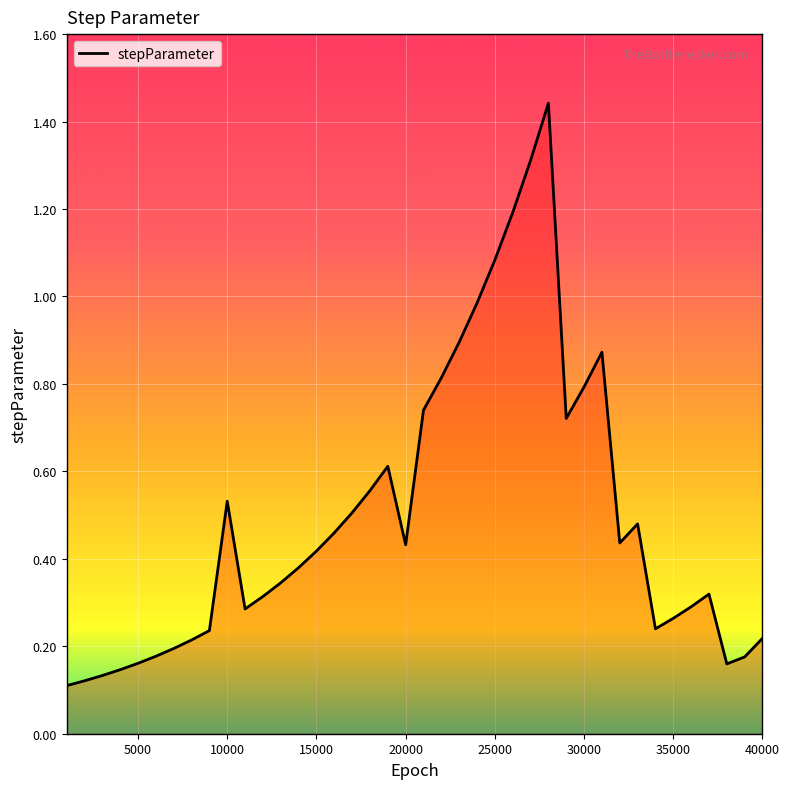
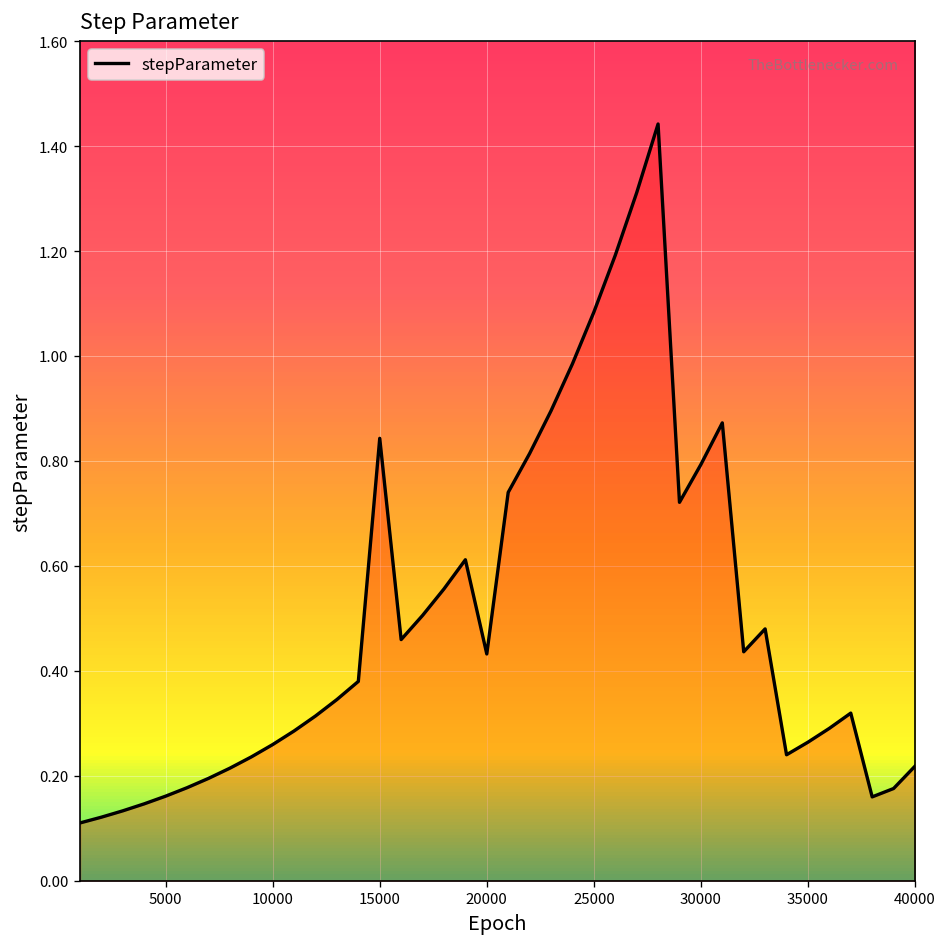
10000: 0.53 -> 0.26
15000: 0.42 -> 0.84
